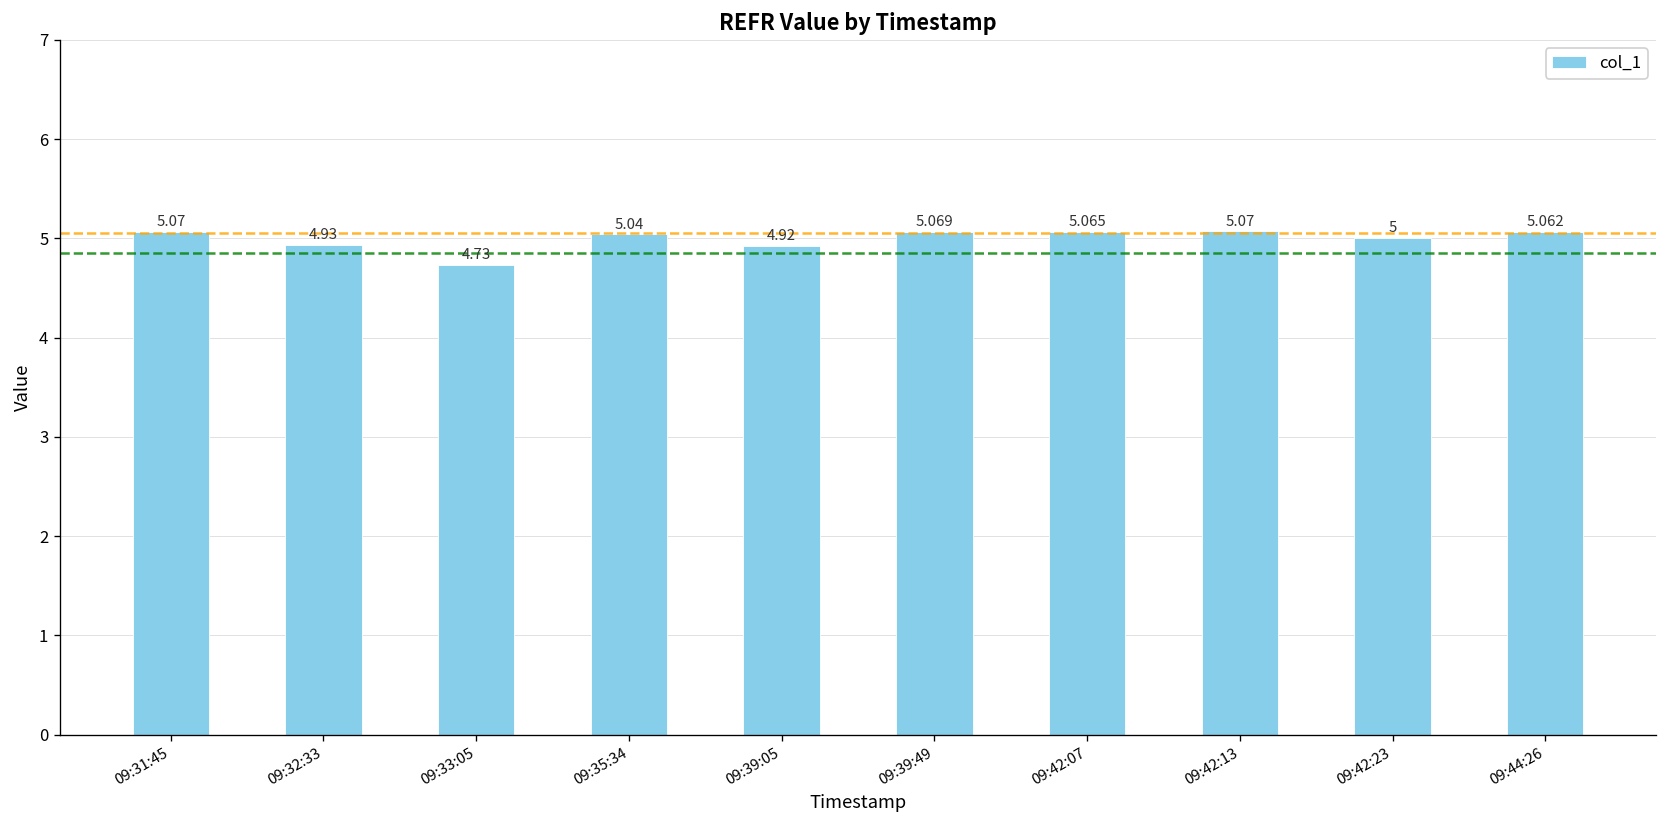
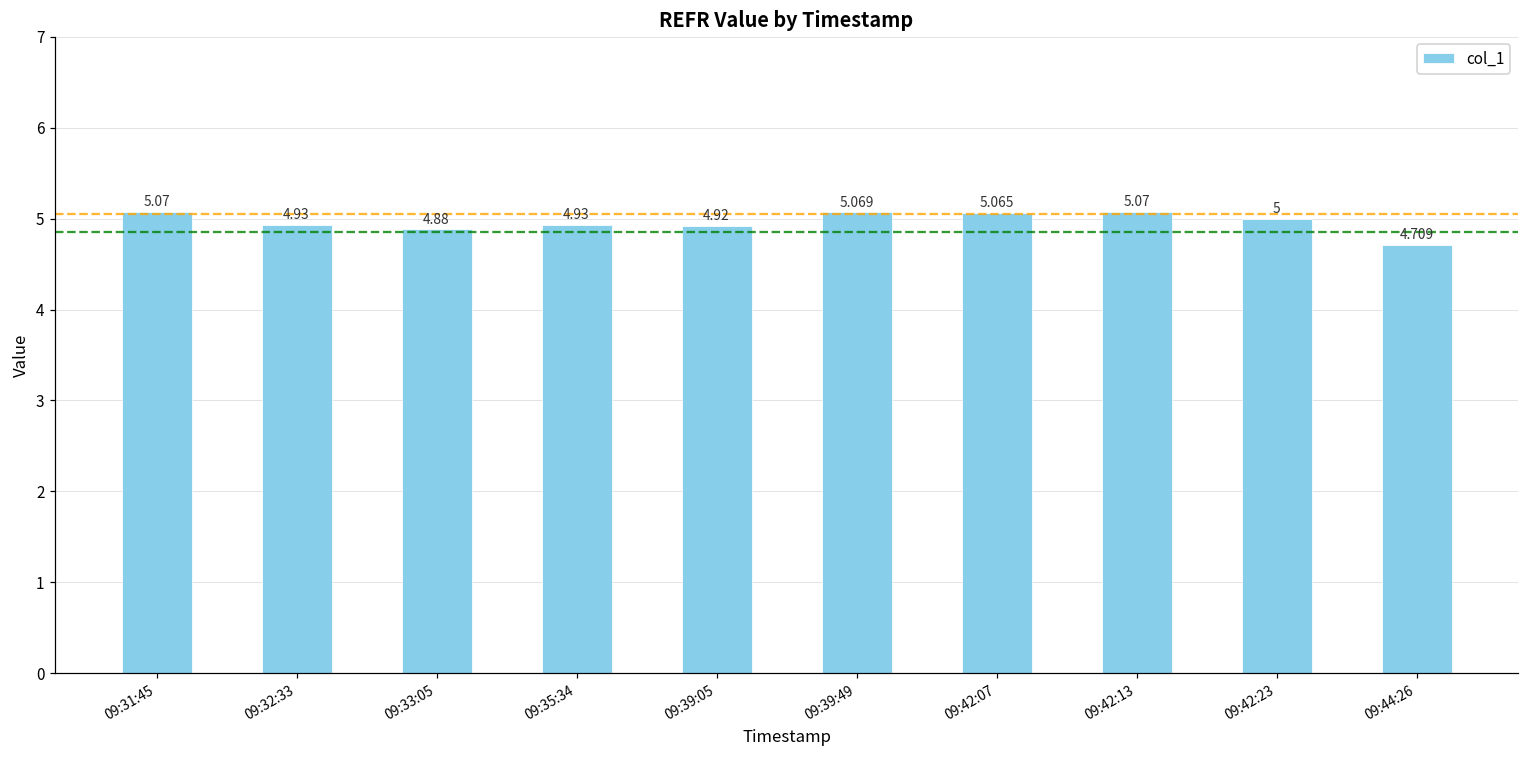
09:33:05: 4.73 -> 4.88
09:35:34: 5.04 -> 4.93
09:44:26: 5.062 -> 4.709
